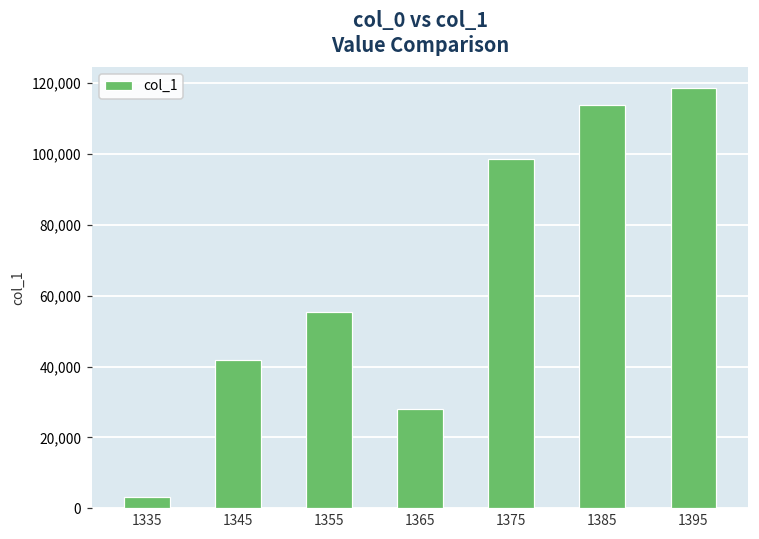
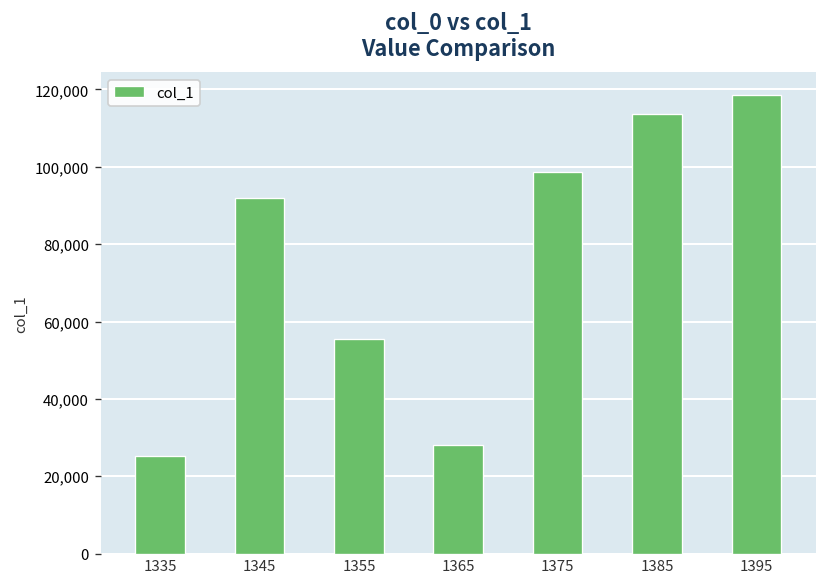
1335: 3,000 -> 25,000
1345: 42,000 -> 92,000
